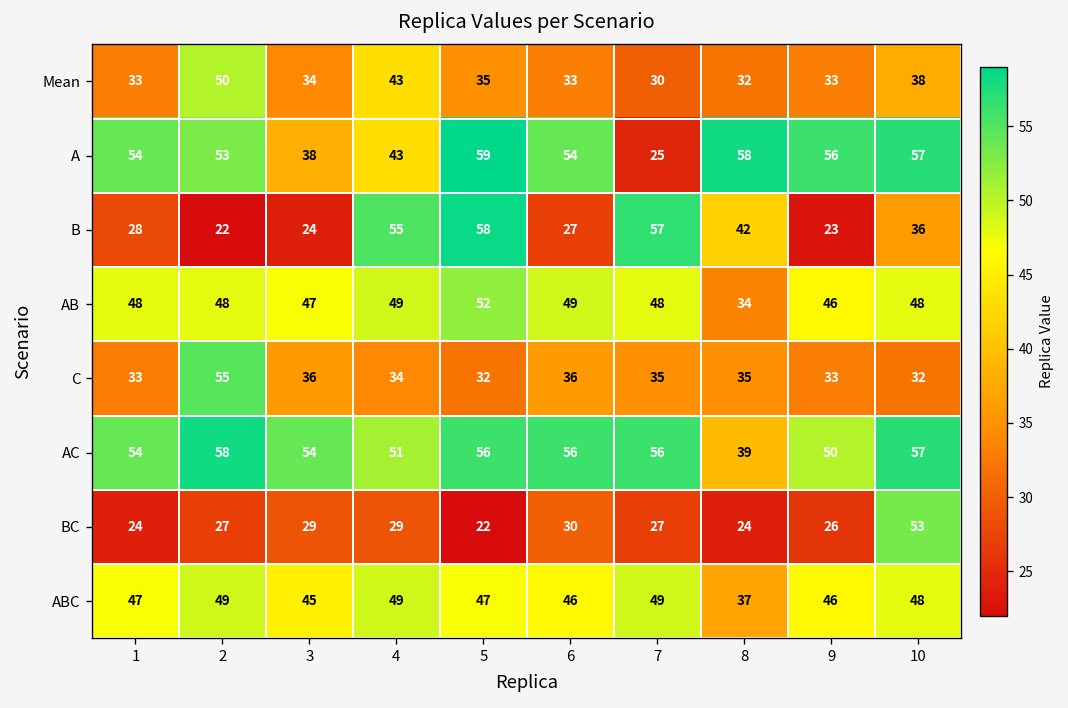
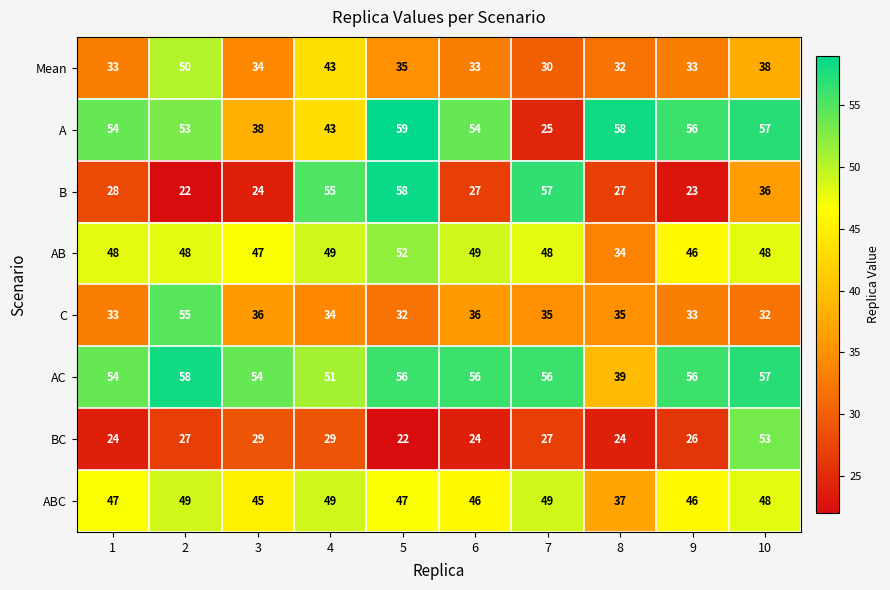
B, 8: 42 -> 27
AC, 9: 50 -> 56
BC, 6: 30 -> 24
